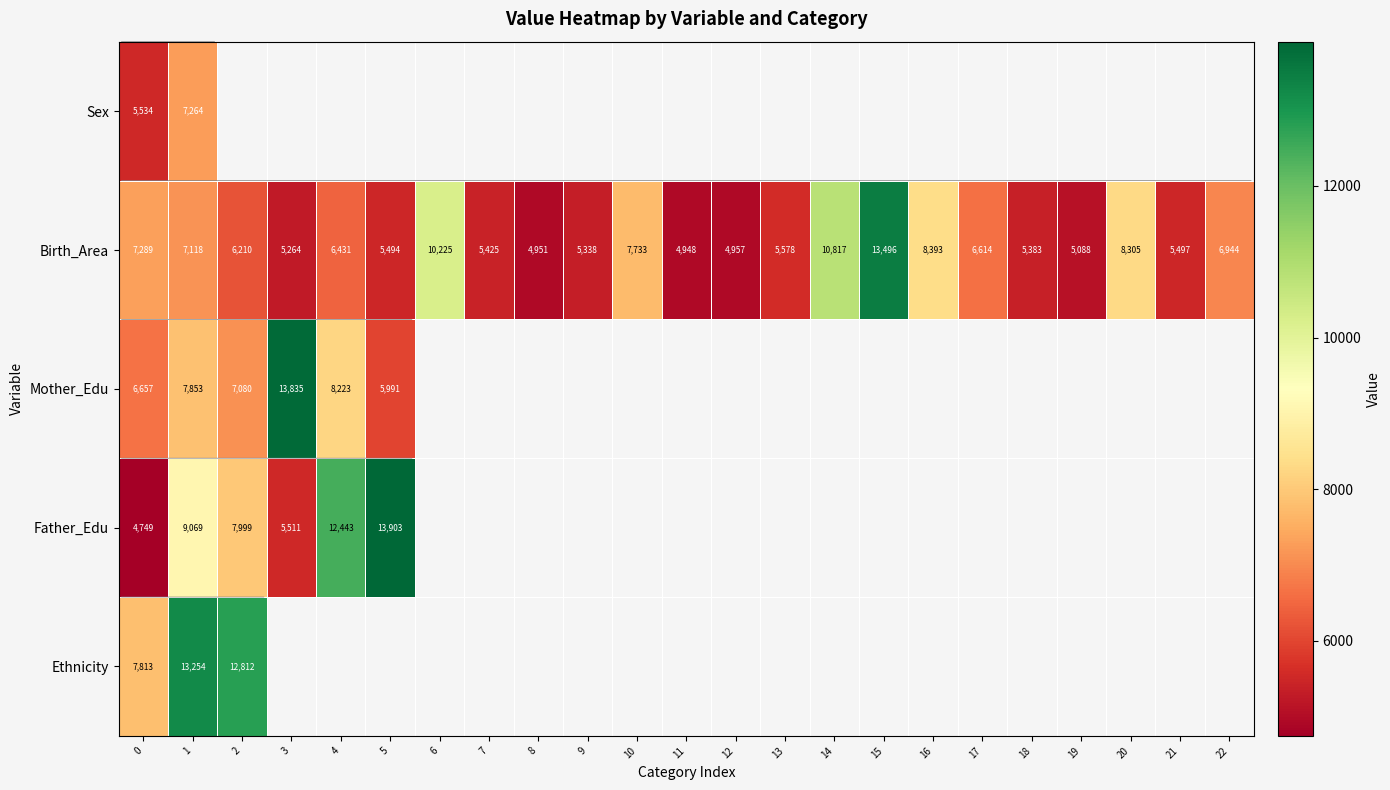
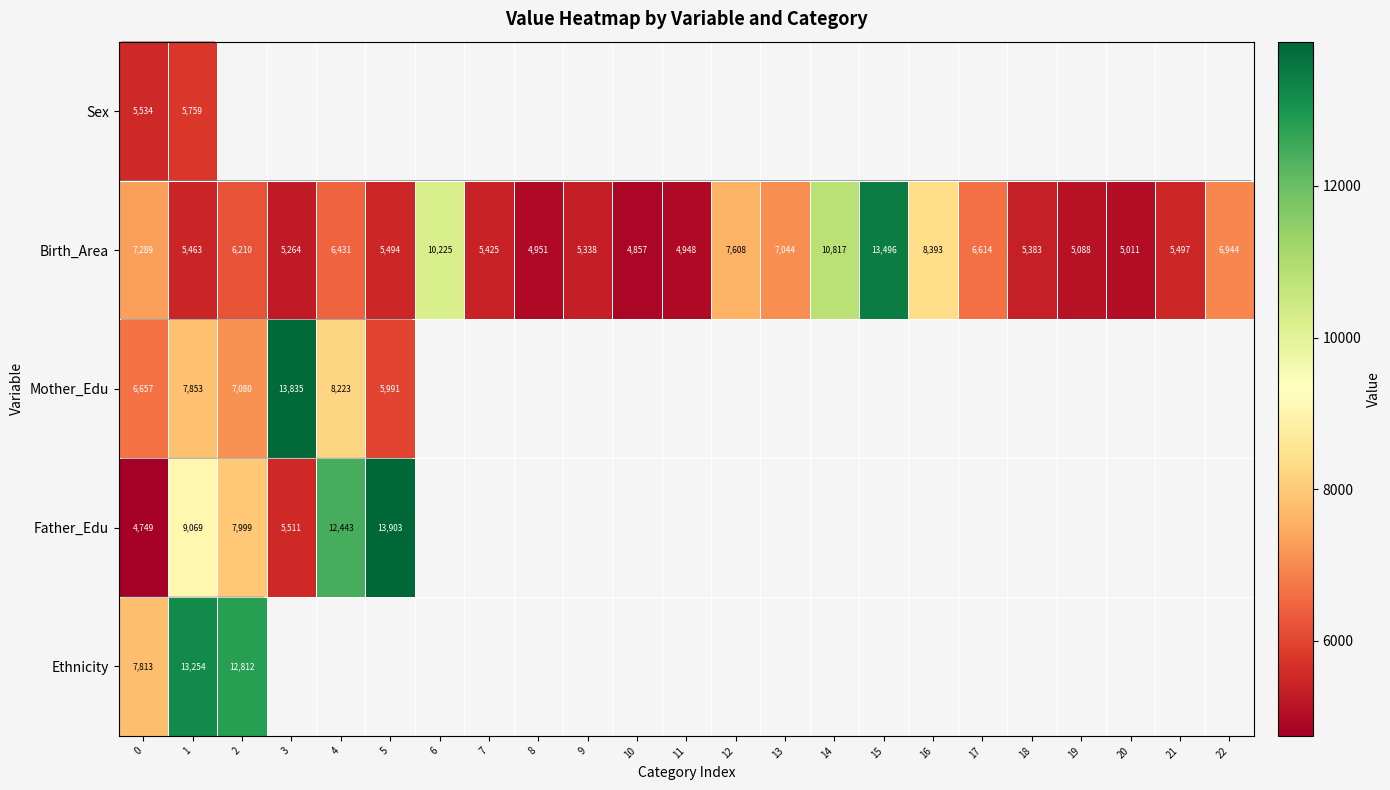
Sex, 1: 7,264 -> 5,759
Birth_Area, 1: 7,118 -> 5,463
Birth_Area, 10: 7,733 -> 4,857
Birth_Area, 12: 4,957 -> 7,608
Birth_Area, 13: 5,578 -> 7,044
Birth_Area, 20: 8,305 -> 5,011
